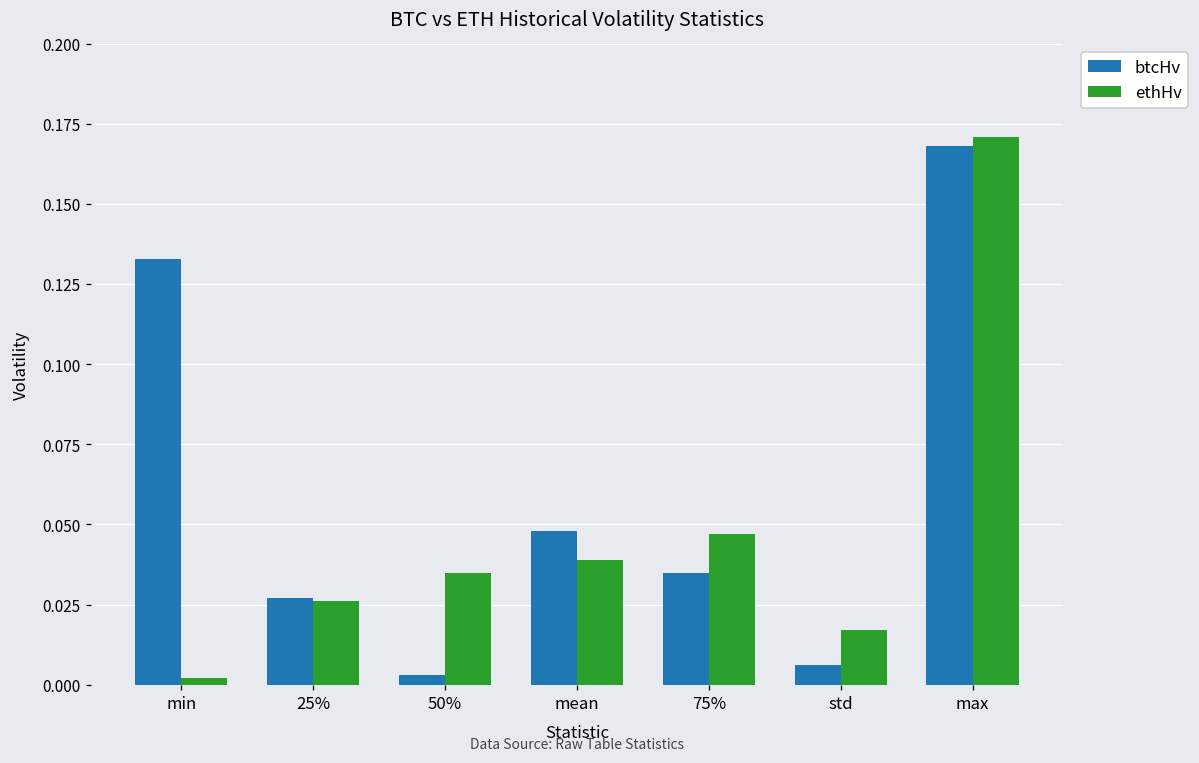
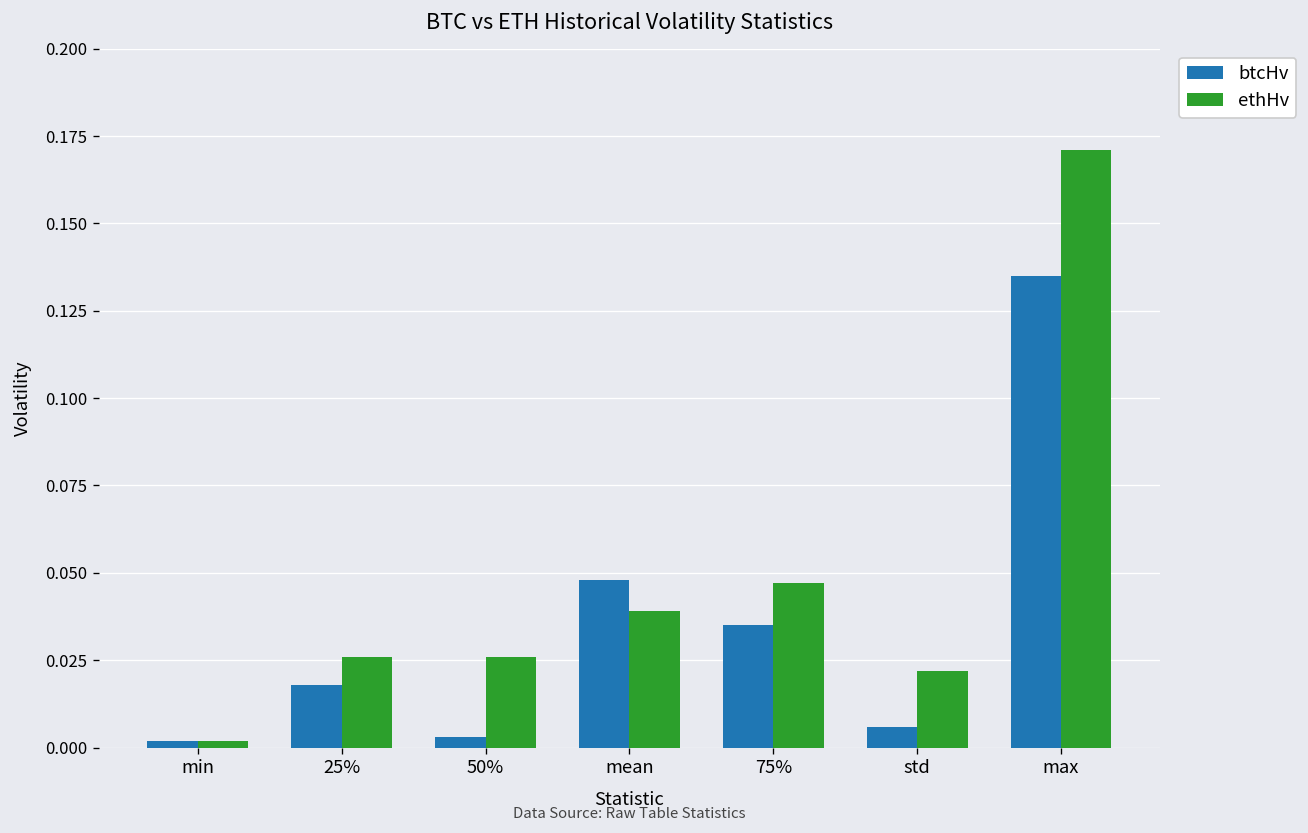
btcHv, min: 0.133 -> 0.002
btcHv, 25%: 0.027 -> 0.018
ethHv, 50%: 0.035 -> 0.026
ethHv, std: 0.017 -> 0.022
btcHv, max: 0.168 -> 0.135
